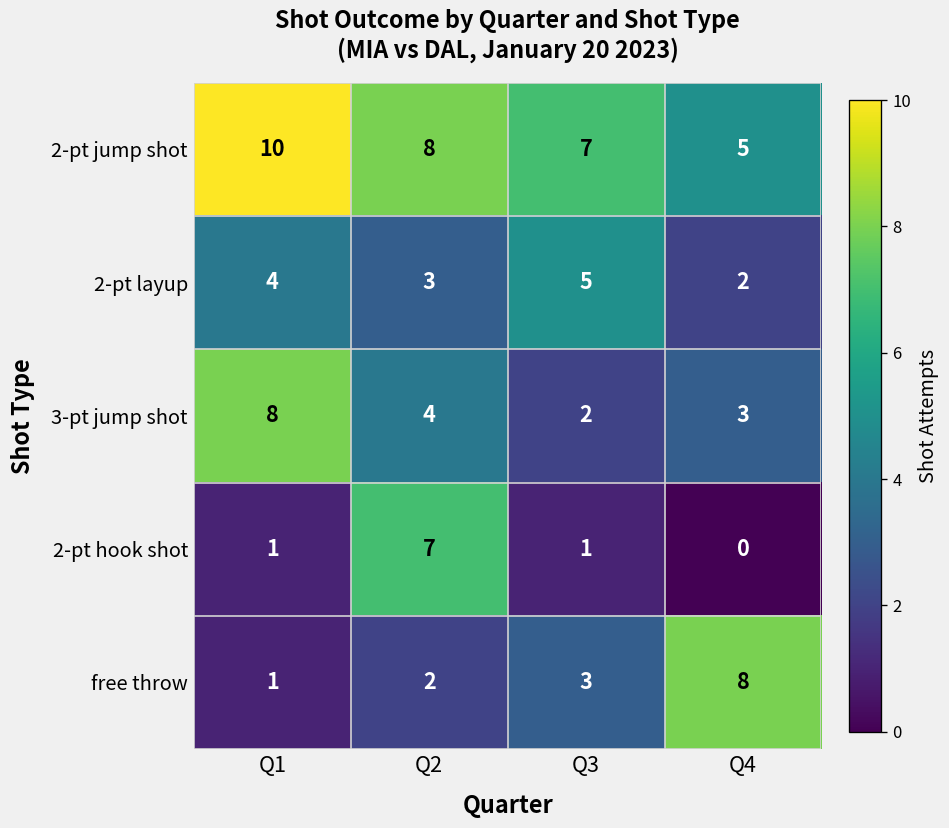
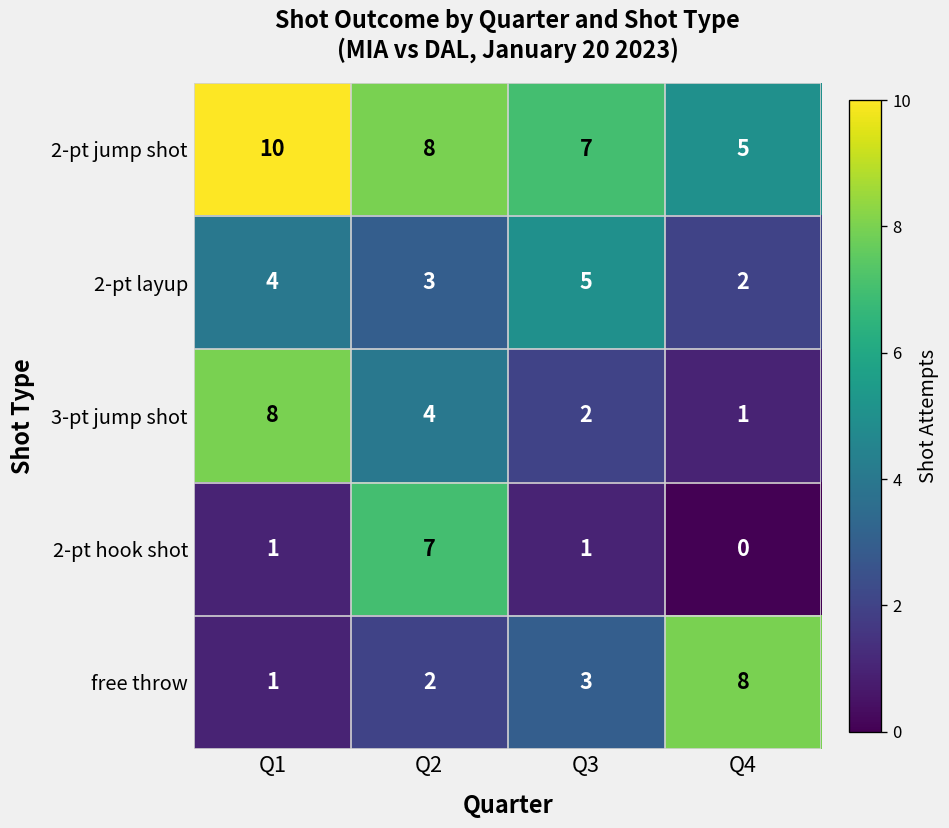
3-pt jump shot, Q4: 3 -> 1
